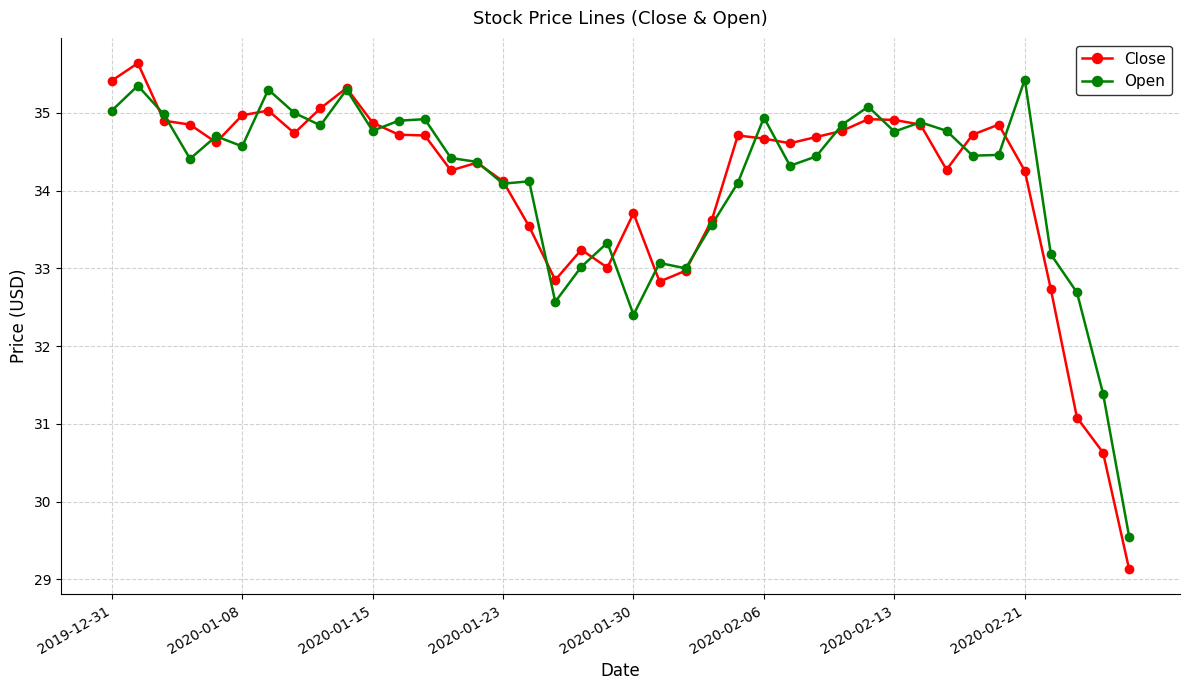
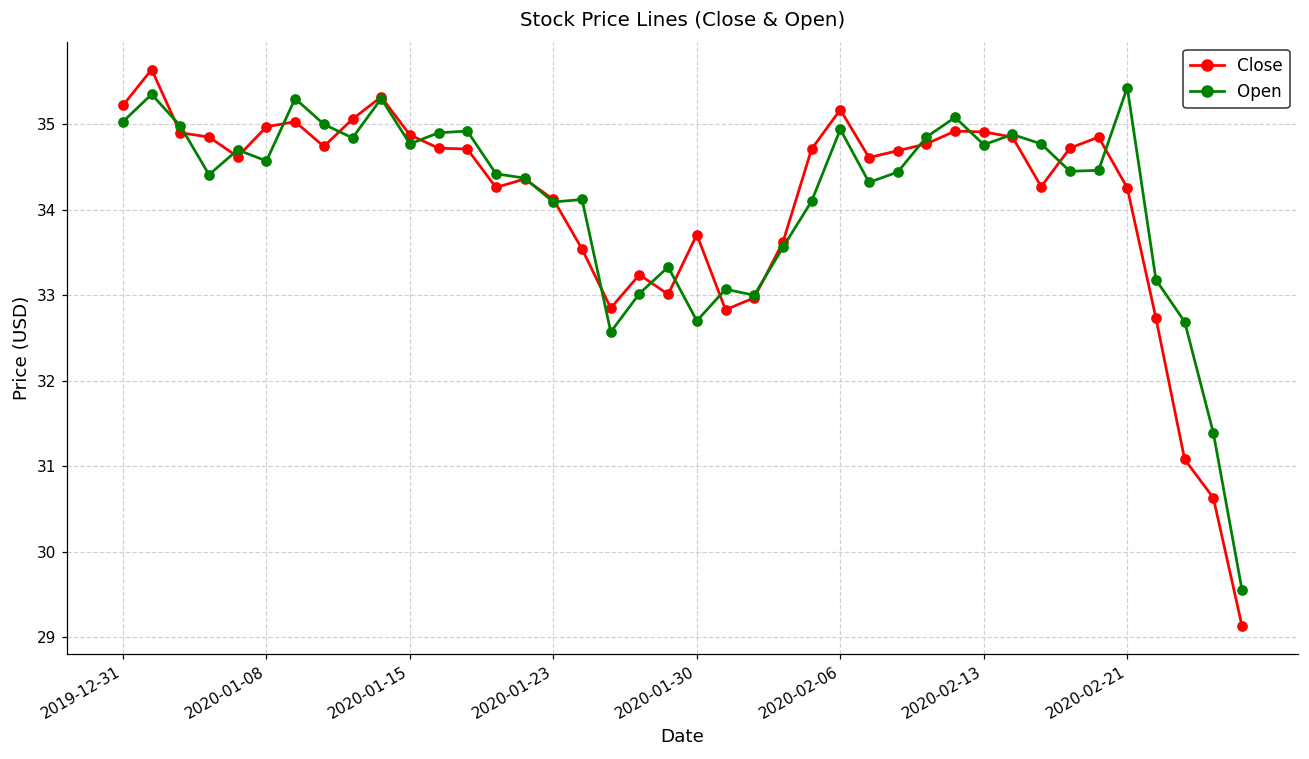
Close, 2019-12-31: 35.4 -> 35.2
Open, 2020-01-30: 32.4 -> 32.7
Close, 2020-02-06: 34.7 -> 35.2
